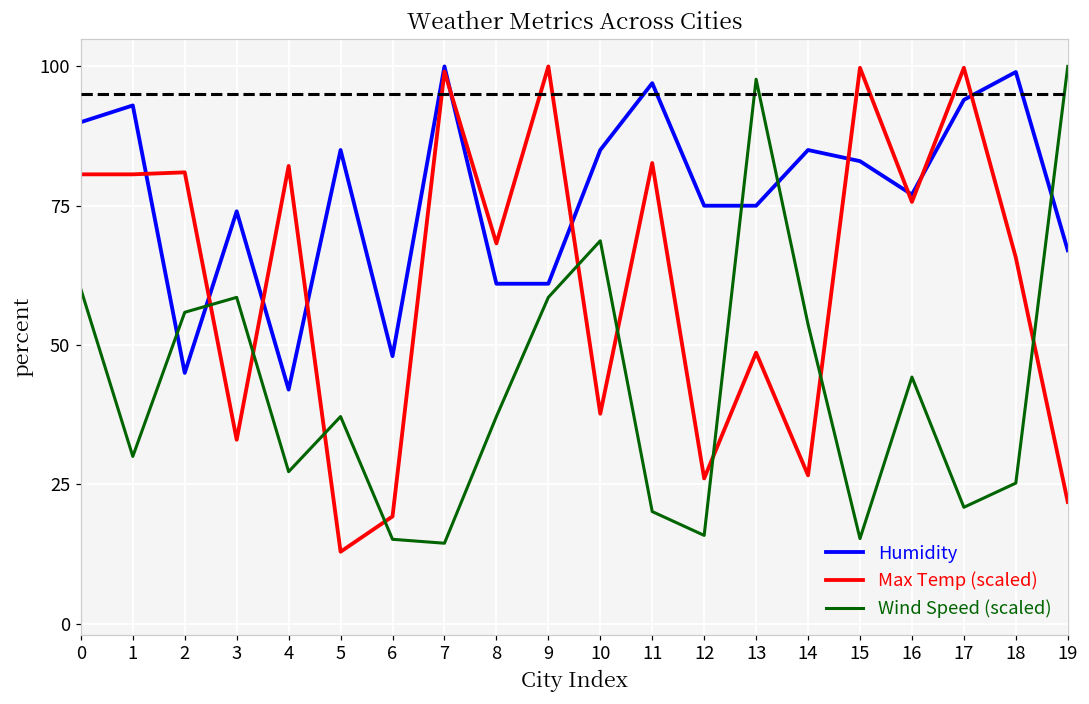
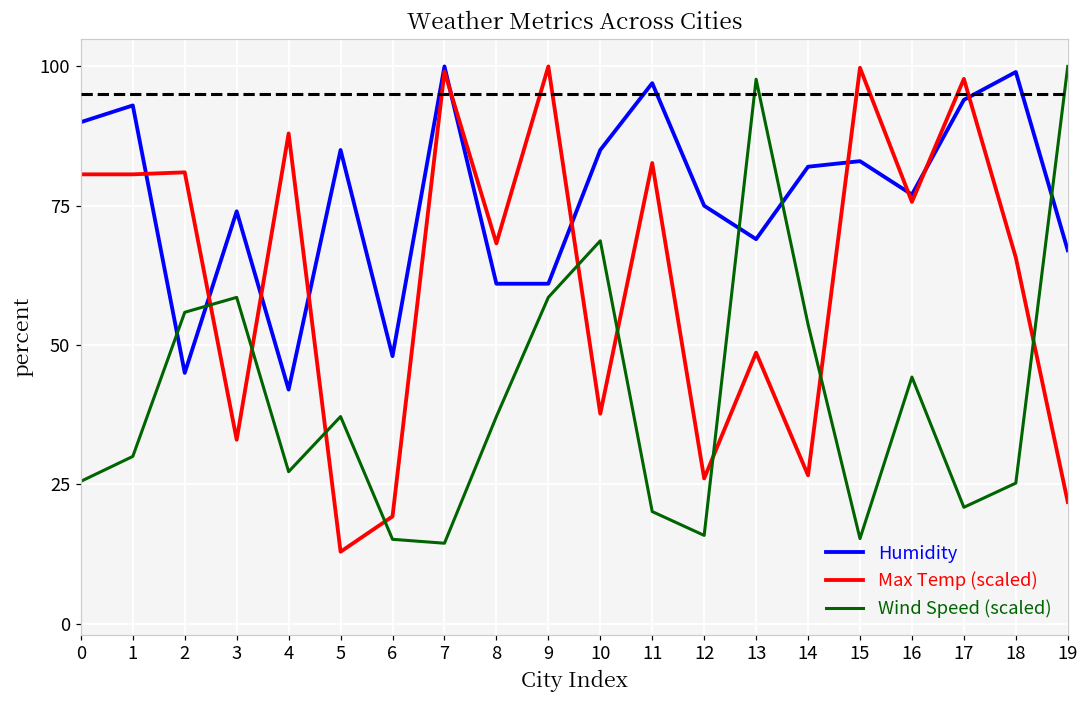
Wind Speed (scaled), 0: 60 -> 26
Max Temp (scaled), 4: 82 -> 88
Humidity, 13: 75 -> 69
Humidity, 14: 85 -> 82
Max Temp (scaled), 17: 100 -> 98
